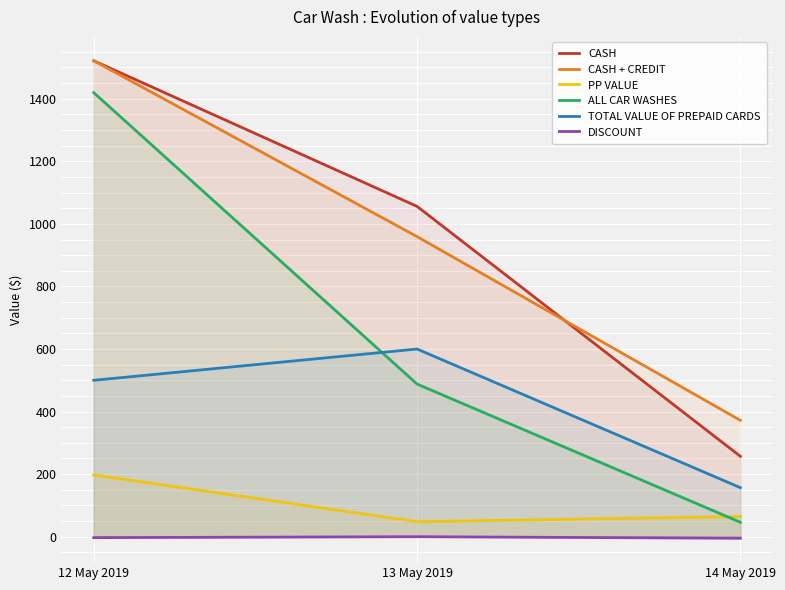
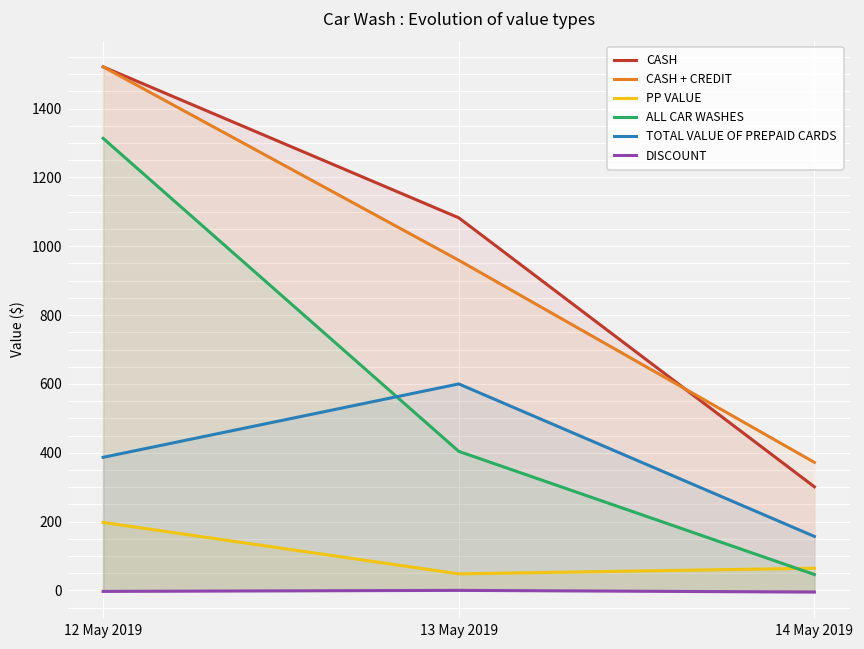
ALL CAR WASHES, 12 May 2019: 1420 -> 1310
TOTAL VALUE OF PREPAID CARDS, 12 May 2019: 500 -> 390
CASH, 13 May 2019: 1060 -> 1080
ALL CAR WASHES, 13 May 2019: 490 -> 400
CASH, 14 May 2019: 260 -> 300
